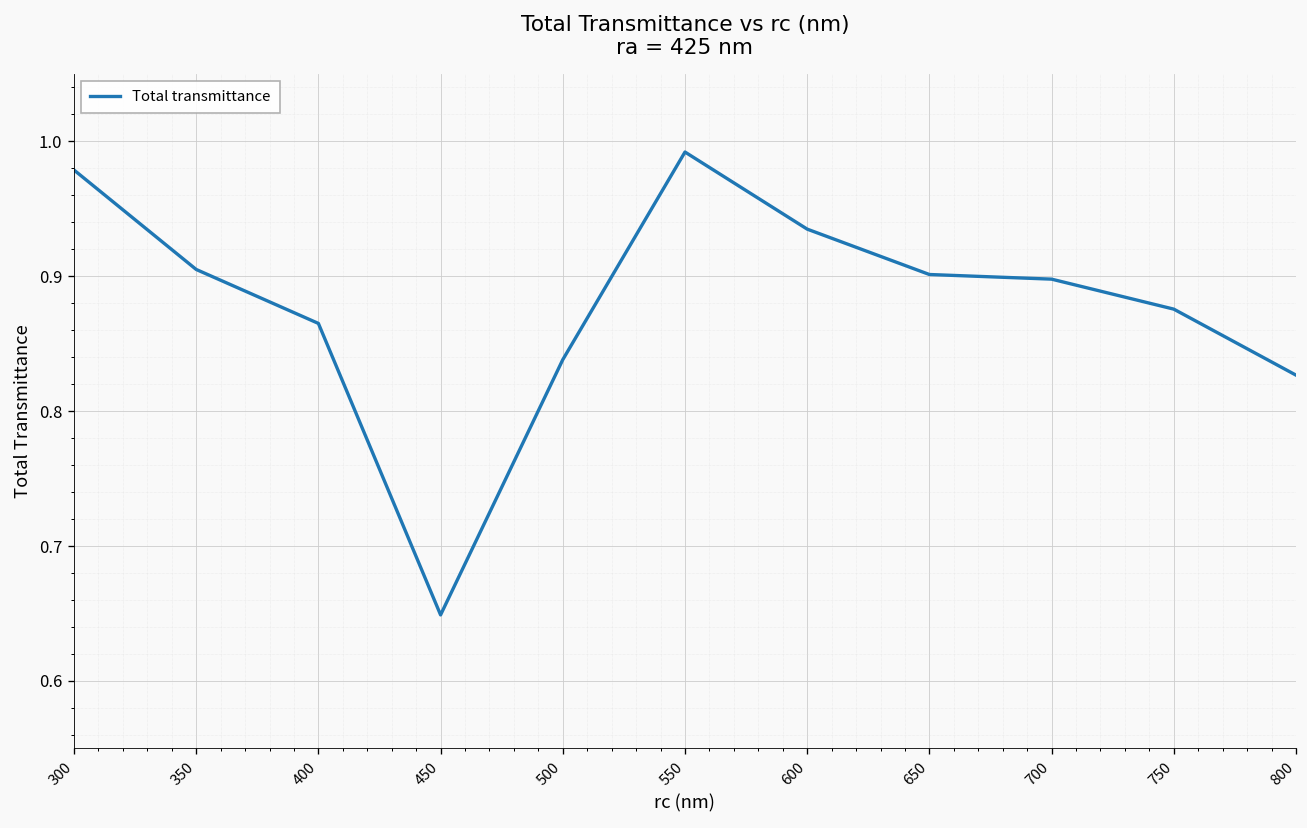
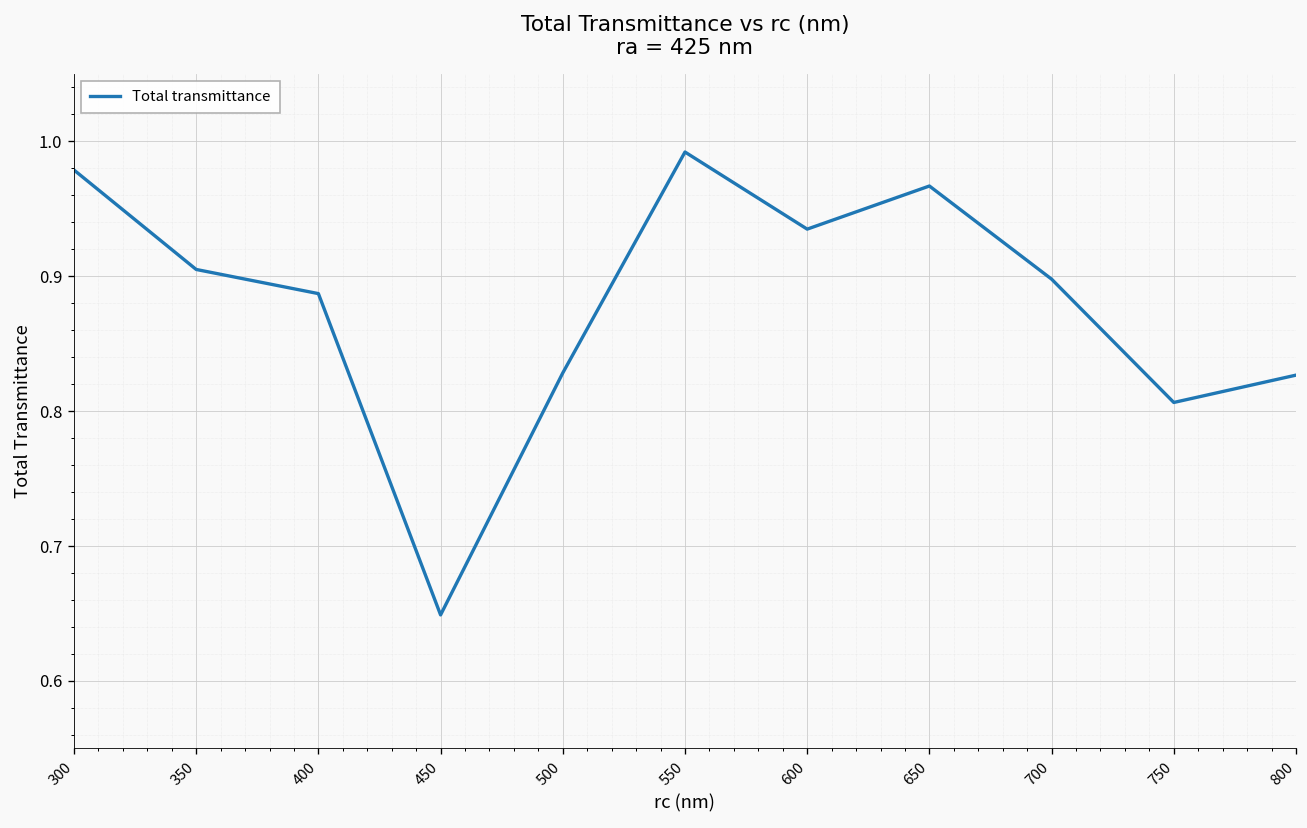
400: 0.865 -> 0.887
500: 0.838 -> 0.828
650: 0.901 -> 0.967
750: 0.876 -> 0.806
